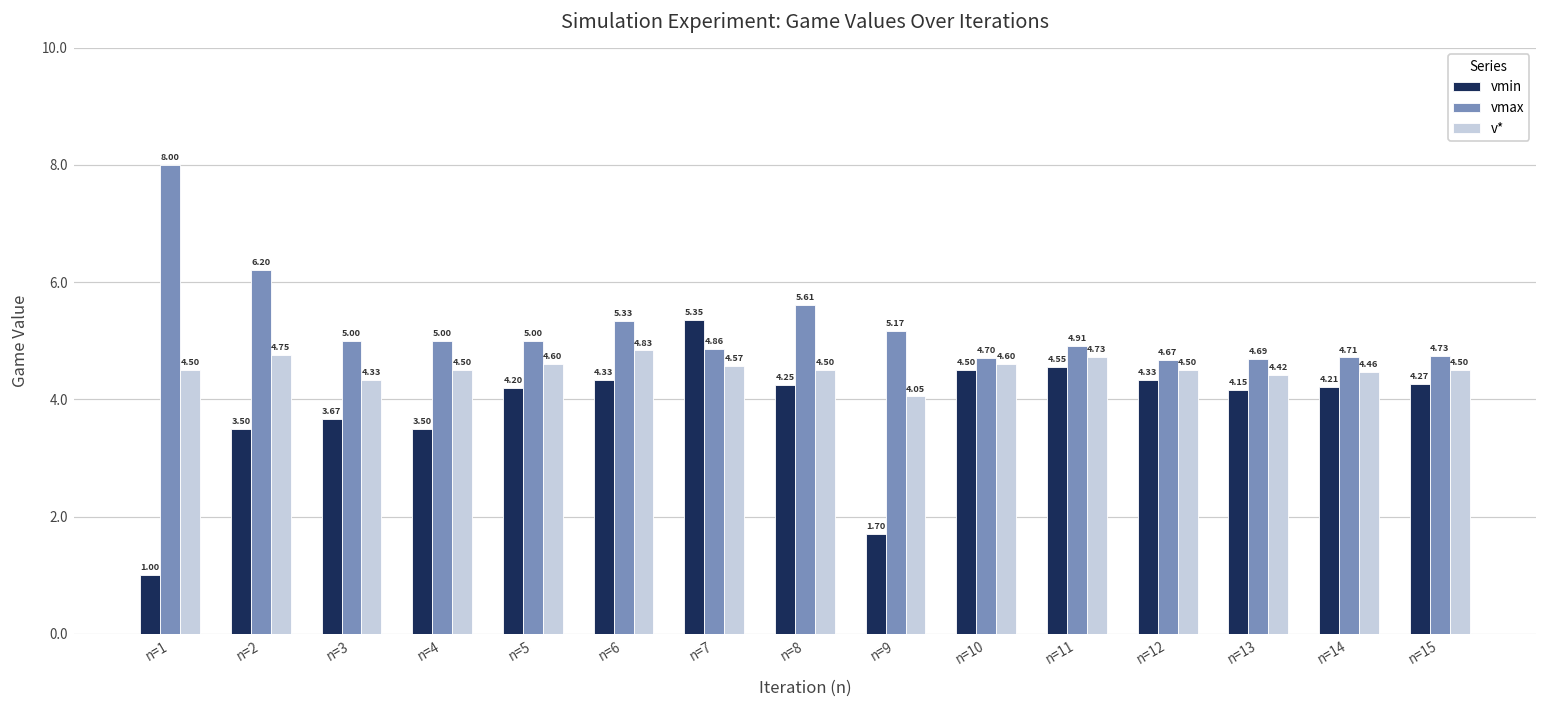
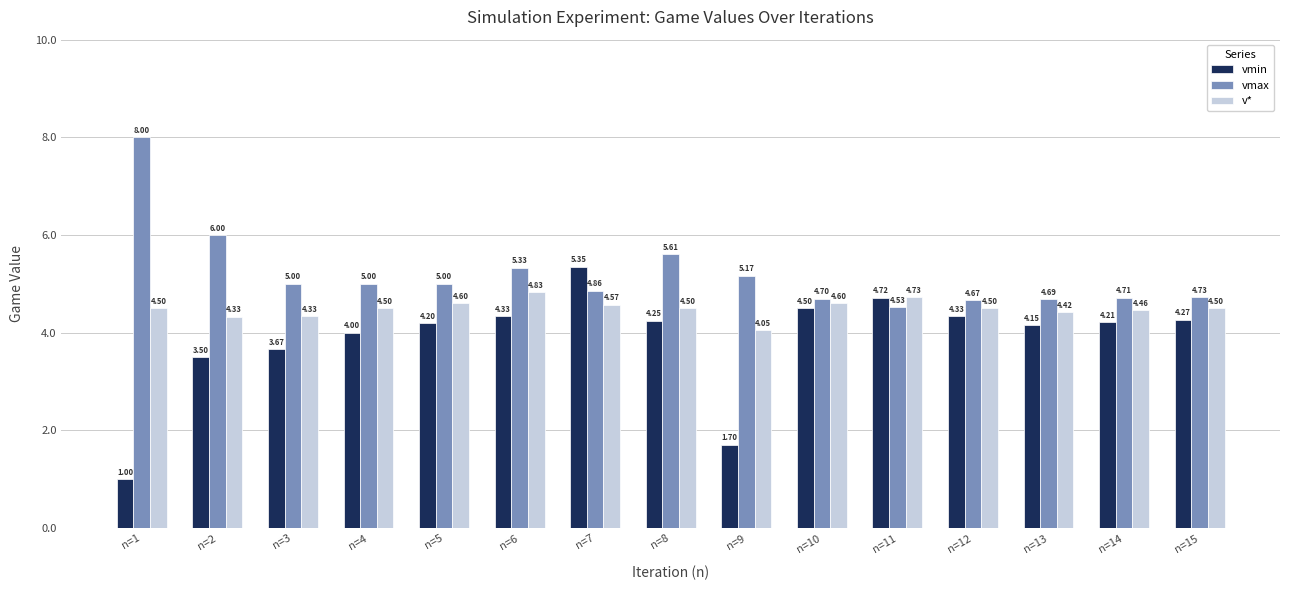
vmax, n=2: 6.20 -> 6.00
v*, n=2: 4.75 -> 4.33
vmin, n=4: 3.50 -> 4.00
vmin, n=11: 4.55 -> 4.72
vmax, n=11: 4.91 -> 4.53
